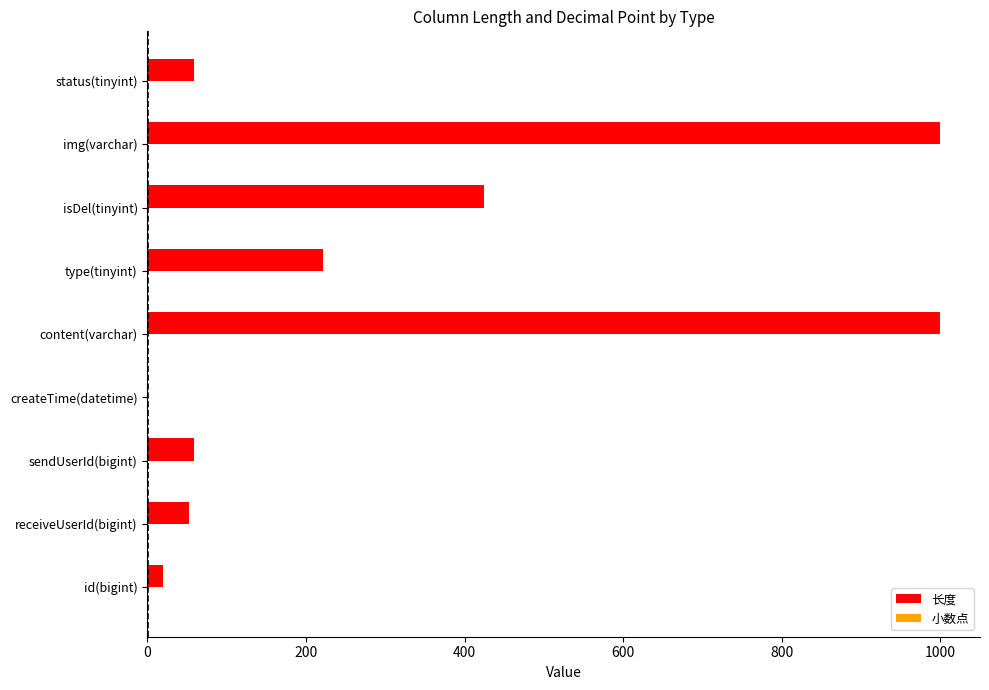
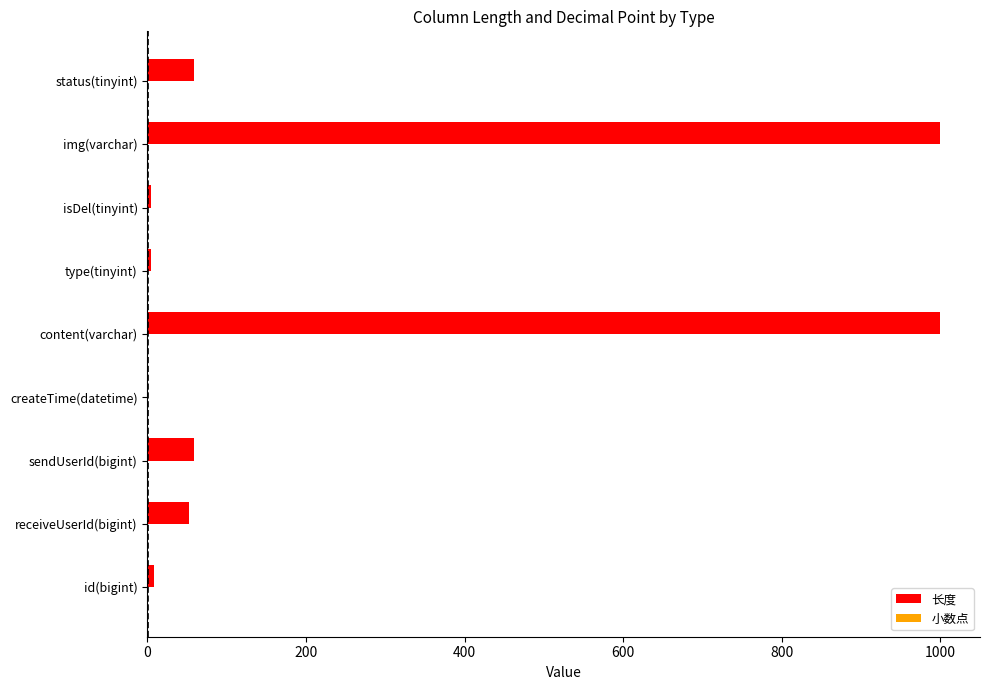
长度, isDel(tinyint): 420 -> 0
长度, type(tinyint): 220 -> 0
长度, id(bigint): 20 -> 10
